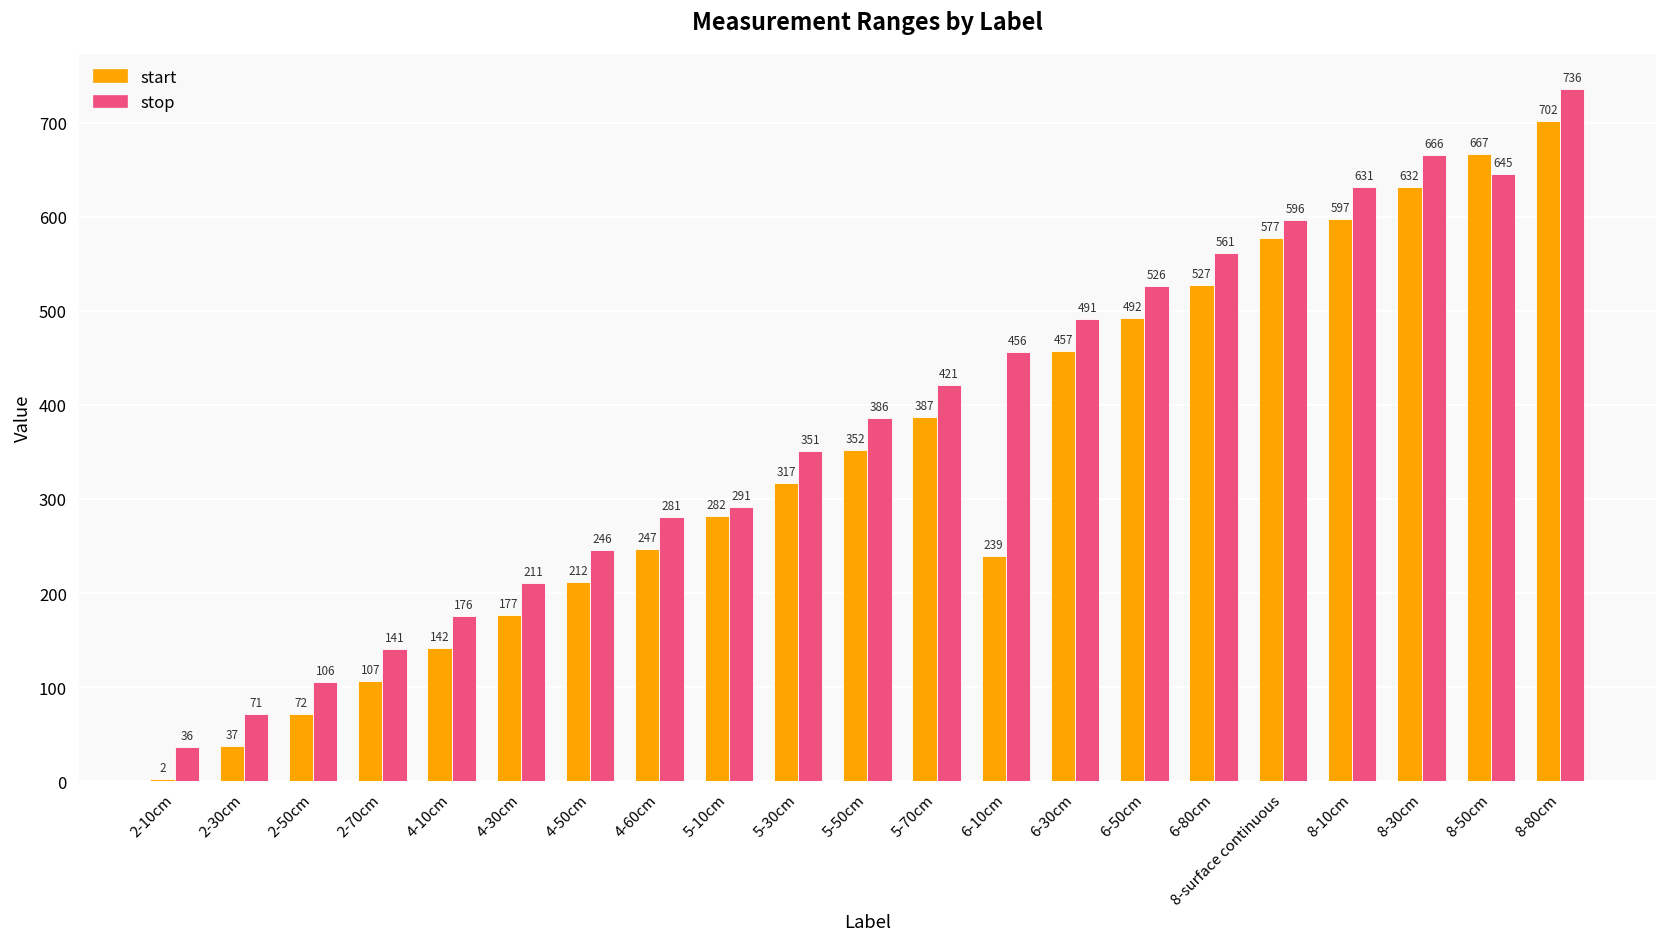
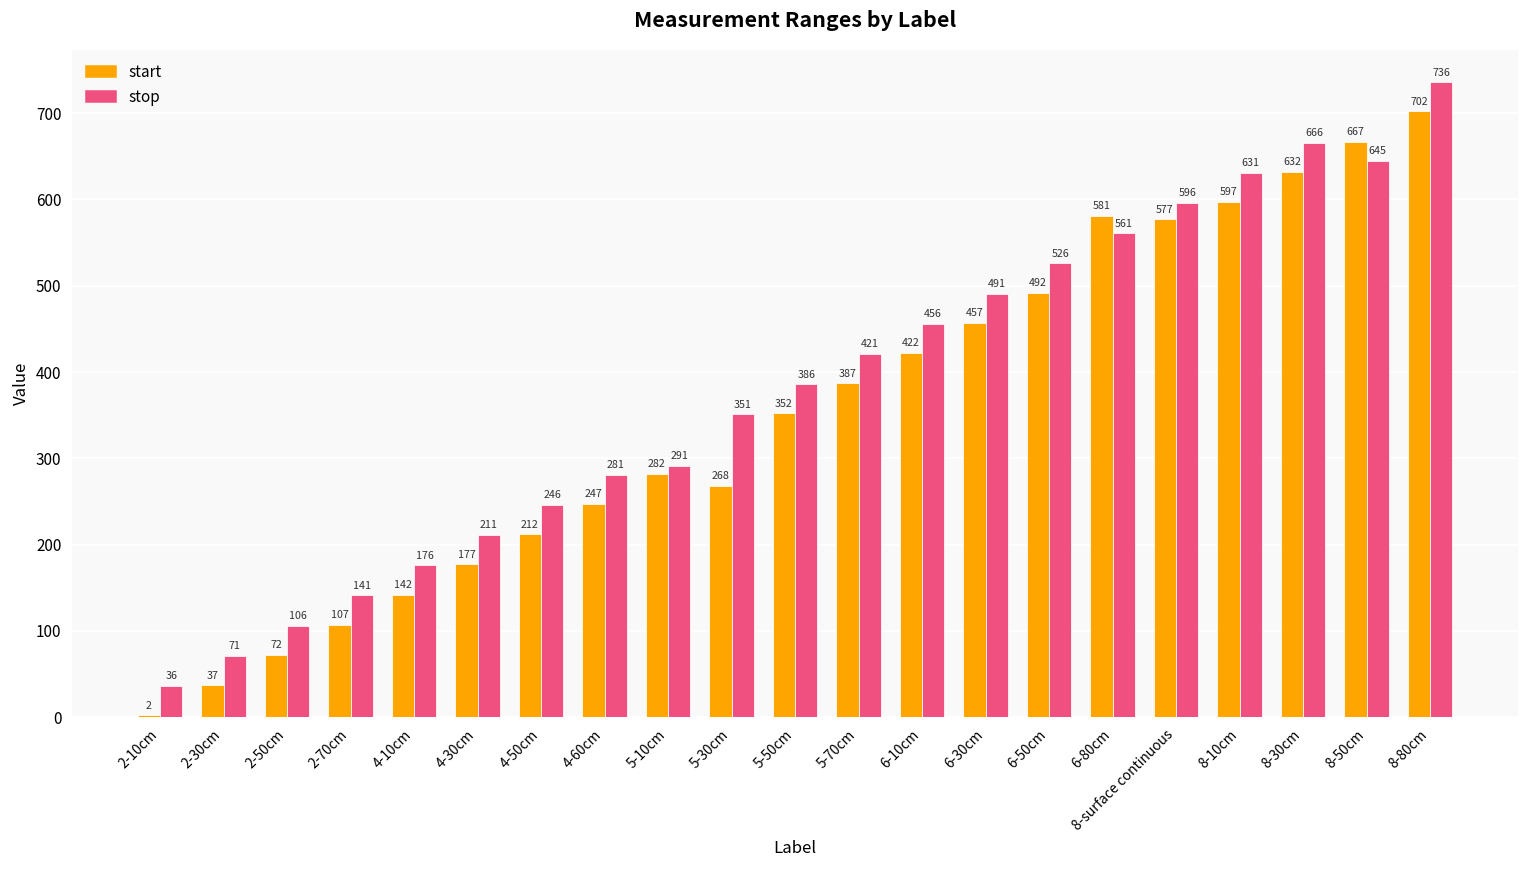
start, 5-30cm: 317 -> 268
start, 6-10cm: 239 -> 422
start, 6-80cm: 527 -> 581
